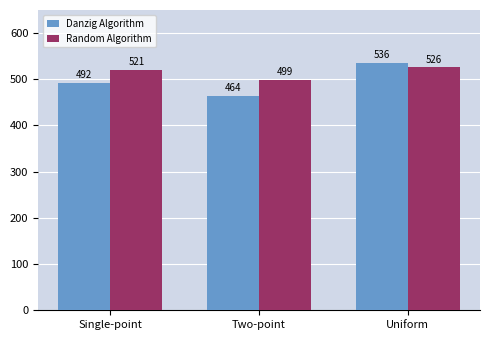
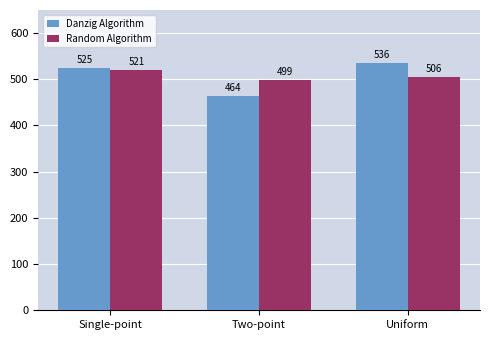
Danzig Algorithm, Single-point: 492 -> 525
Random Algorithm, Uniform: 526 -> 506
